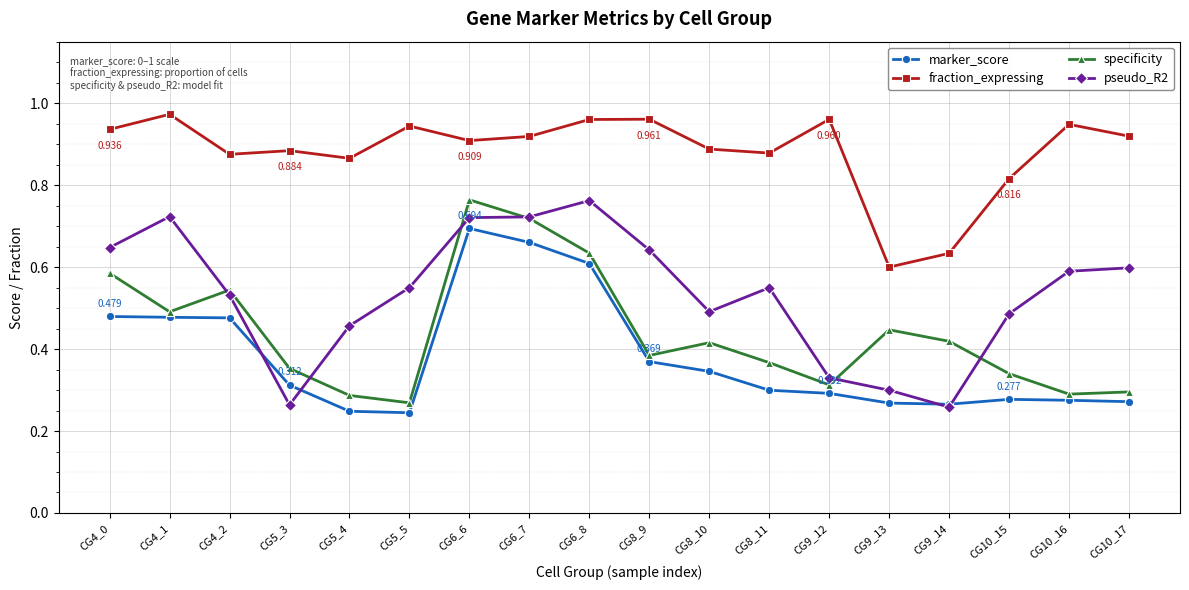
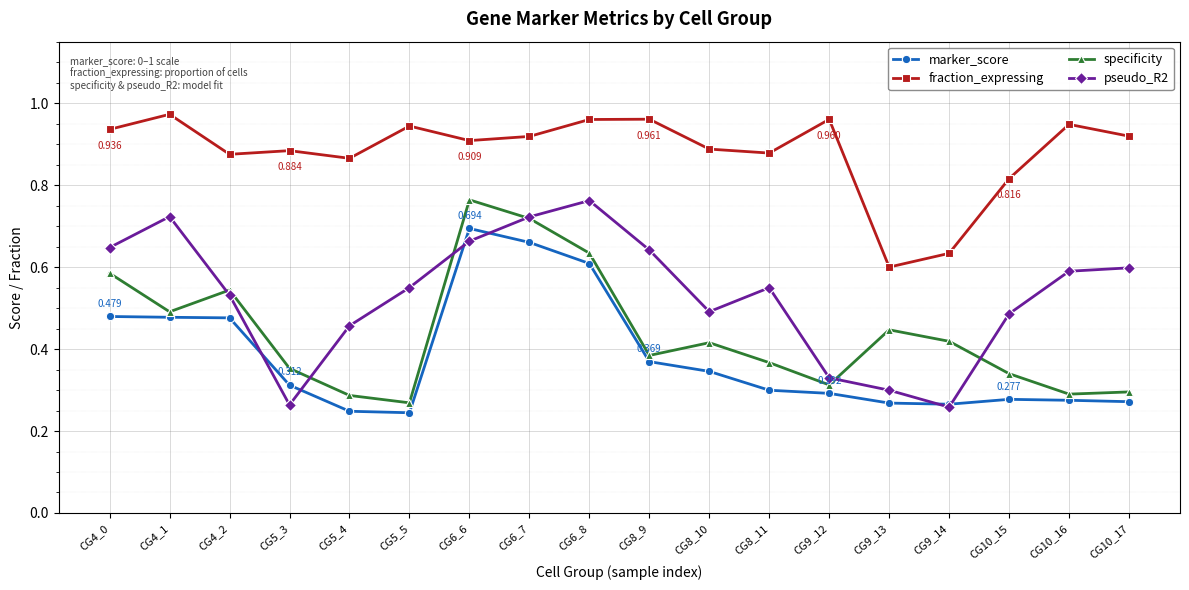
pseudo_R2, CG6_6: 0.72 -> 0.66
